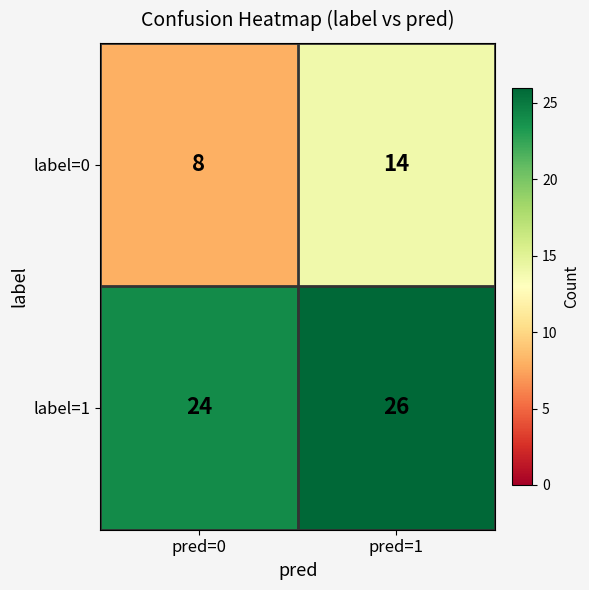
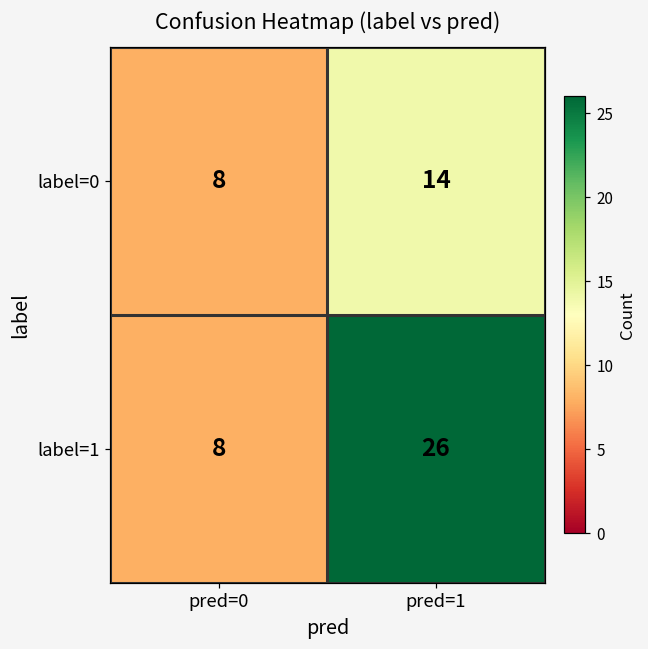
label=1, pred=0: 24 -> 8
